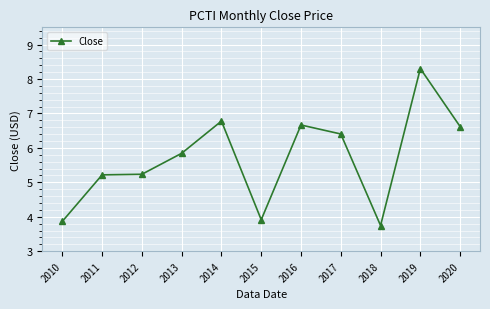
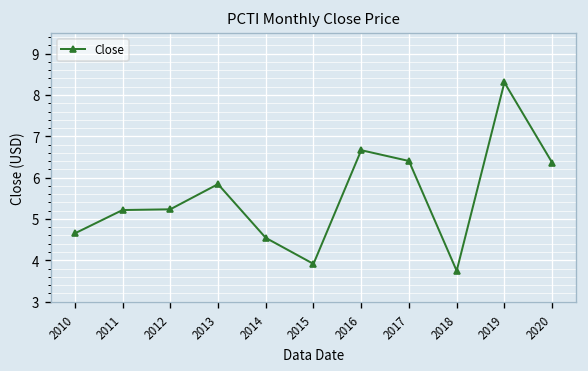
2010: 3.9 -> 4.7
2014: 6.8 -> 4.5
2020: 6.6 -> 6.4
